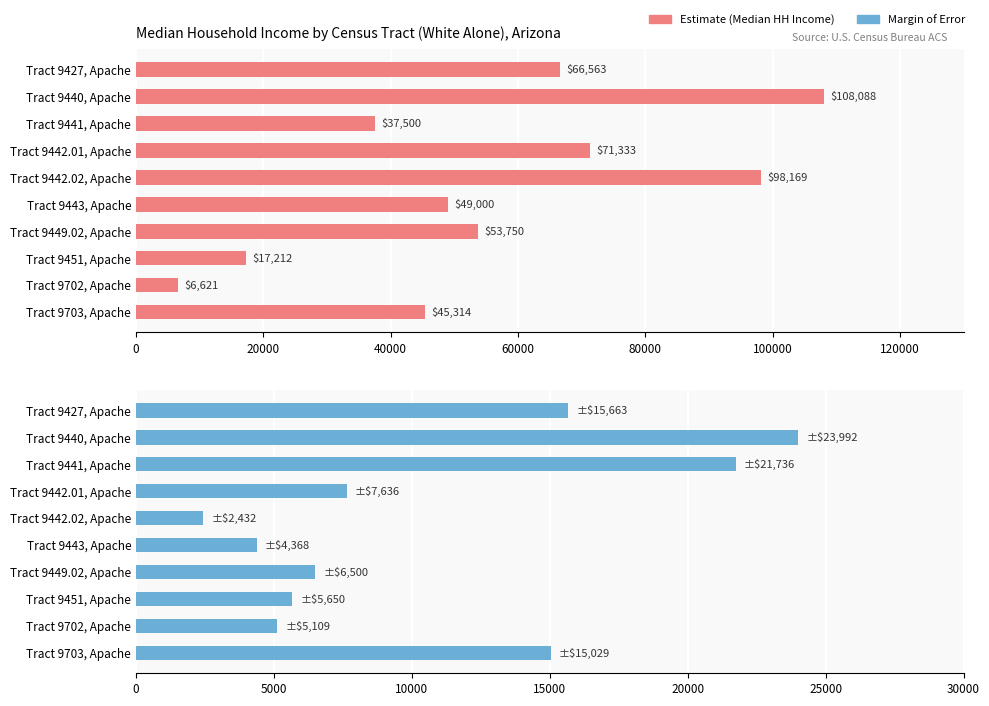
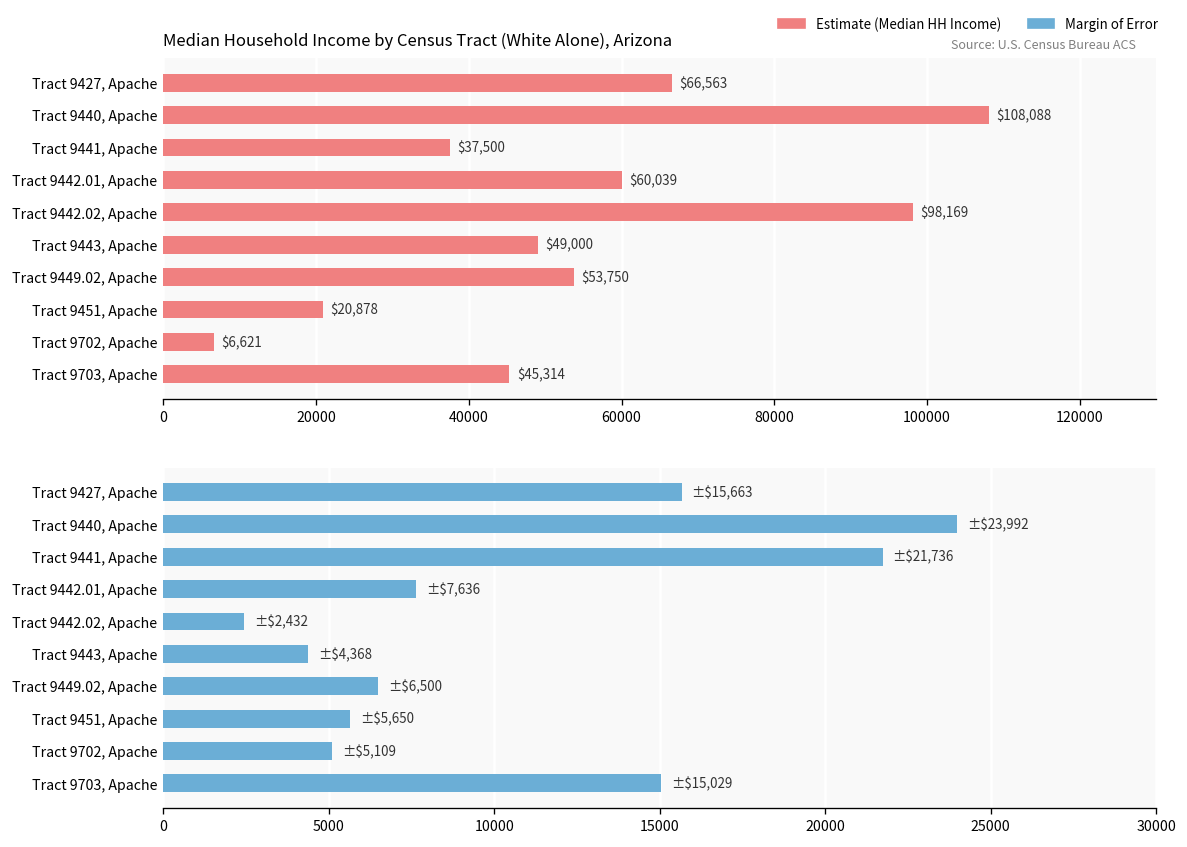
Median Household Income by Census Tract (White Alone), Arizona, Tract 9442.01, Apache: $71,333 -> $60,039
Median Household Income by Census Tract (White Alone), Arizona, Tract 9451, Apache: $17,212 -> $20,878
